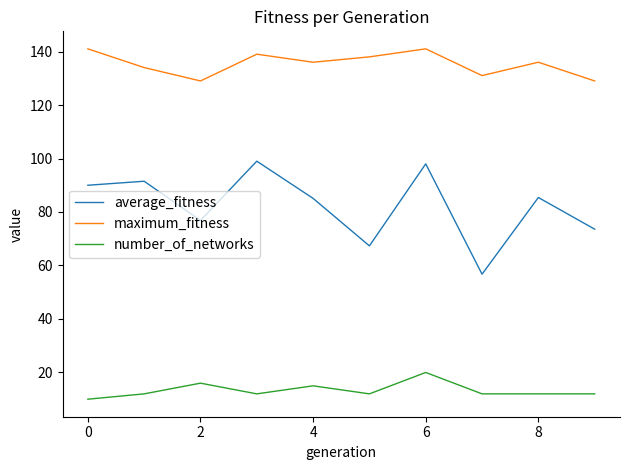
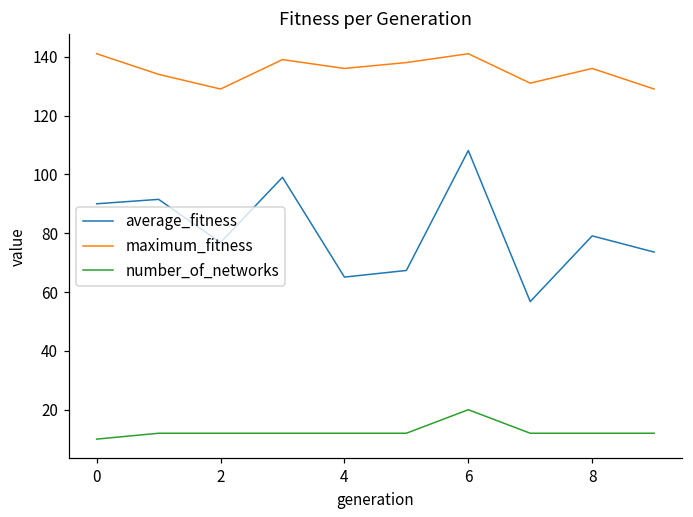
number_of_networks, 2: 16 -> 12
average_fitness, 4: 85 -> 65
number_of_networks, 4: 15 -> 12
average_fitness, 6: 98 -> 108
average_fitness, 8: 85 -> 79
